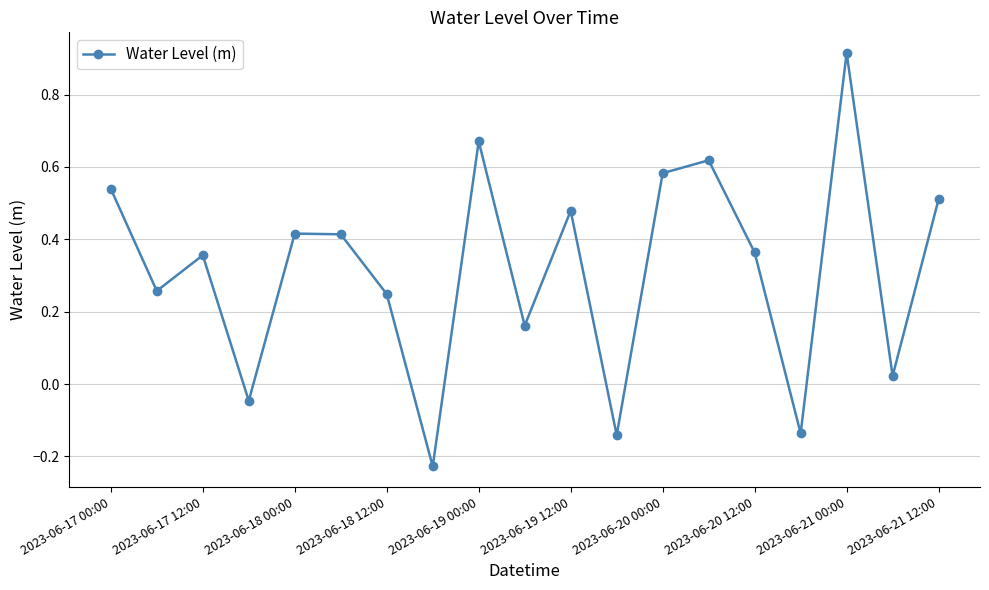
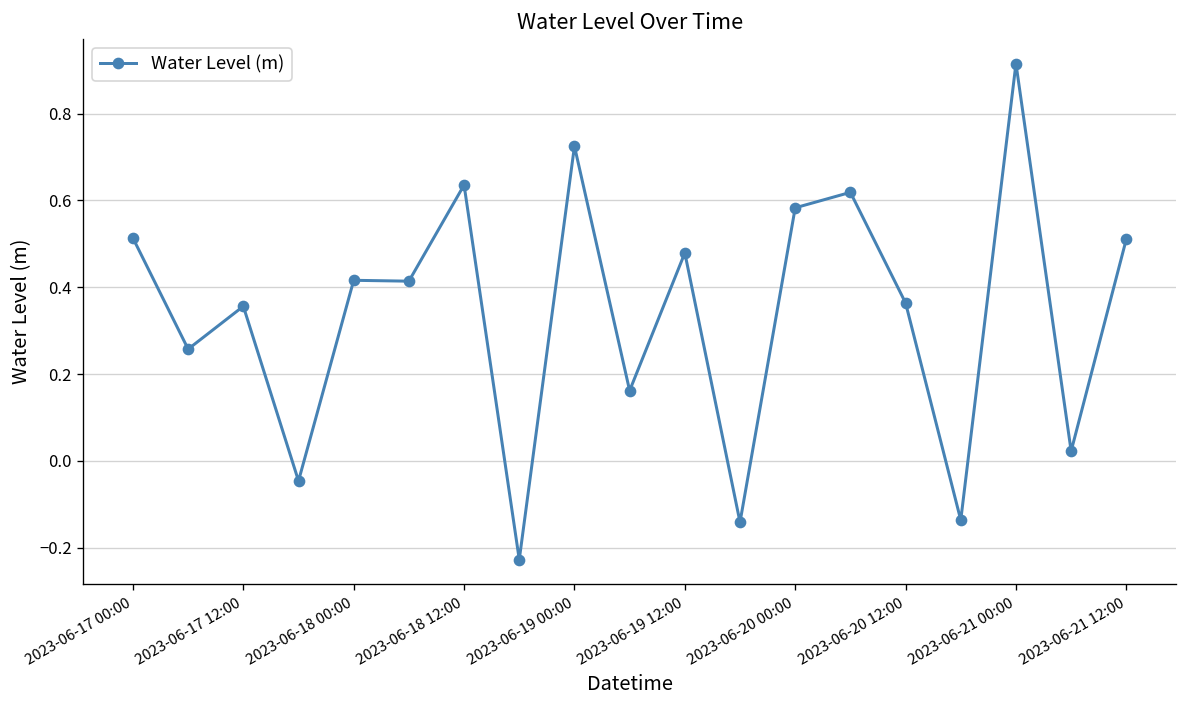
2023-06-17 00:00: 0.54 -> 0.51
2023-06-18 12:00: 0.25 -> 0.64
2023-06-19 00:00: 0.67 -> 0.72
